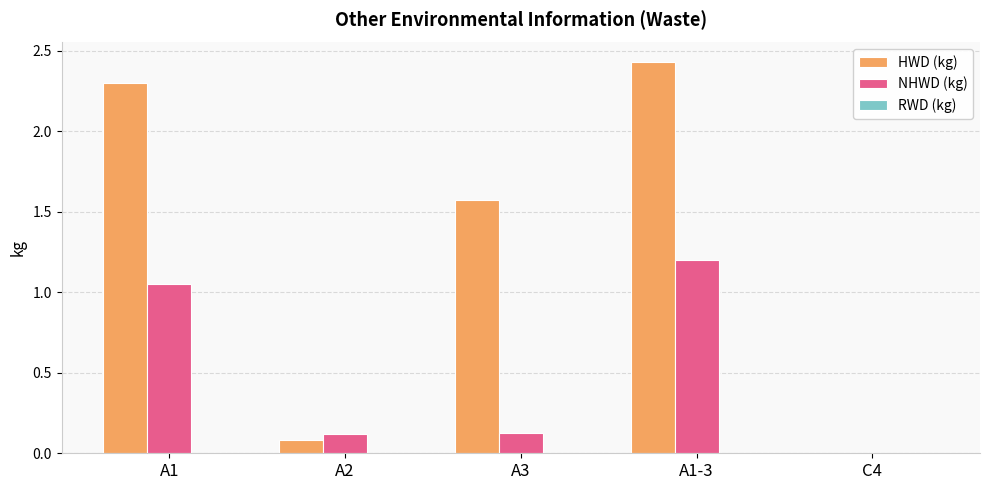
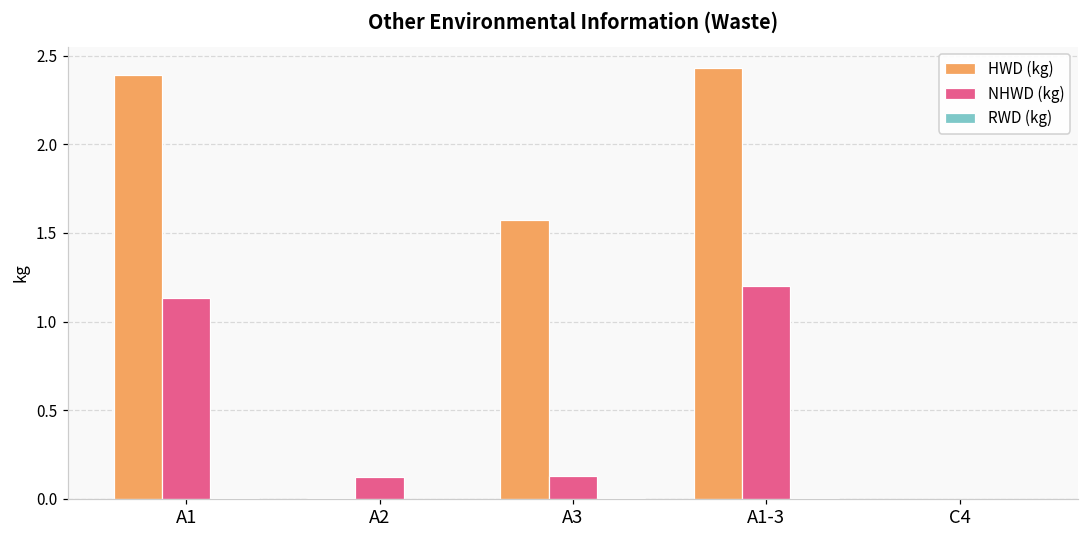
HWD (kg), A1: 2.30 -> 2.39
NHWD (kg), A1: 1.05 -> 1.13
HWD (kg), A2: 0.08 -> 0.00
